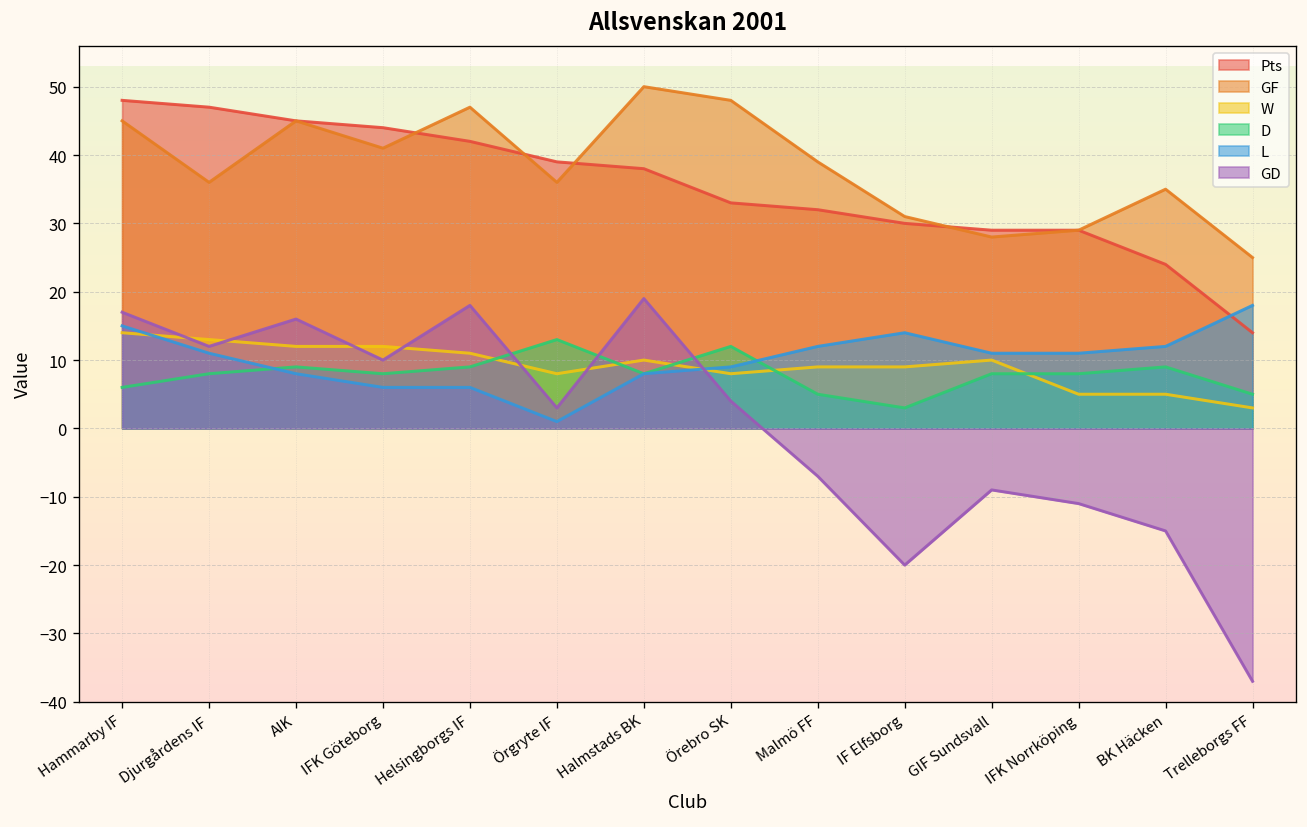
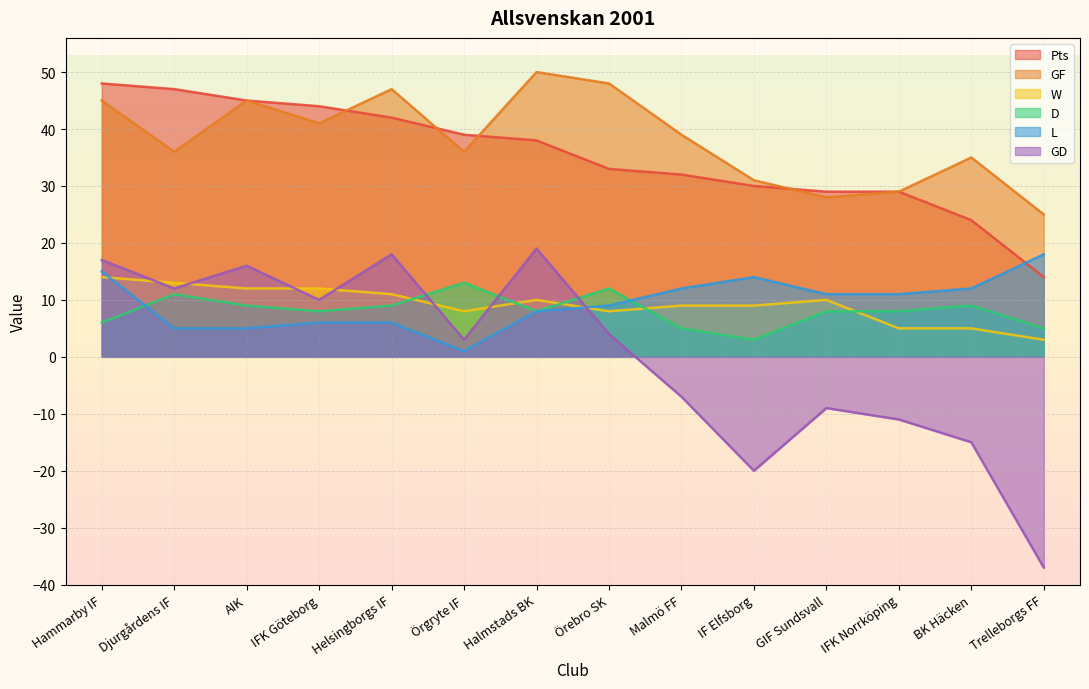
D, Djurgårdens IF: 8 -> 11
L, Djurgårdens IF: 11 -> 5
L, AIK: 8 -> 5
